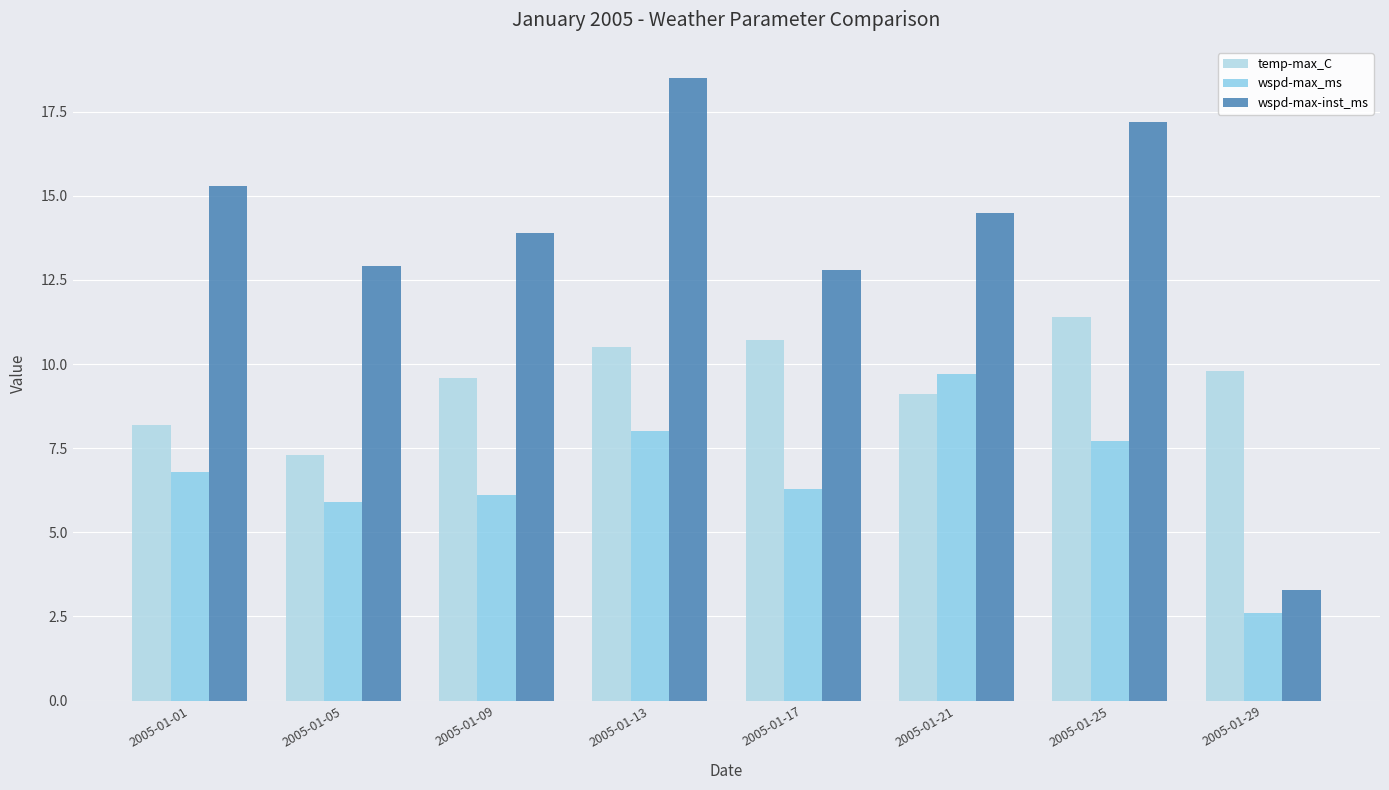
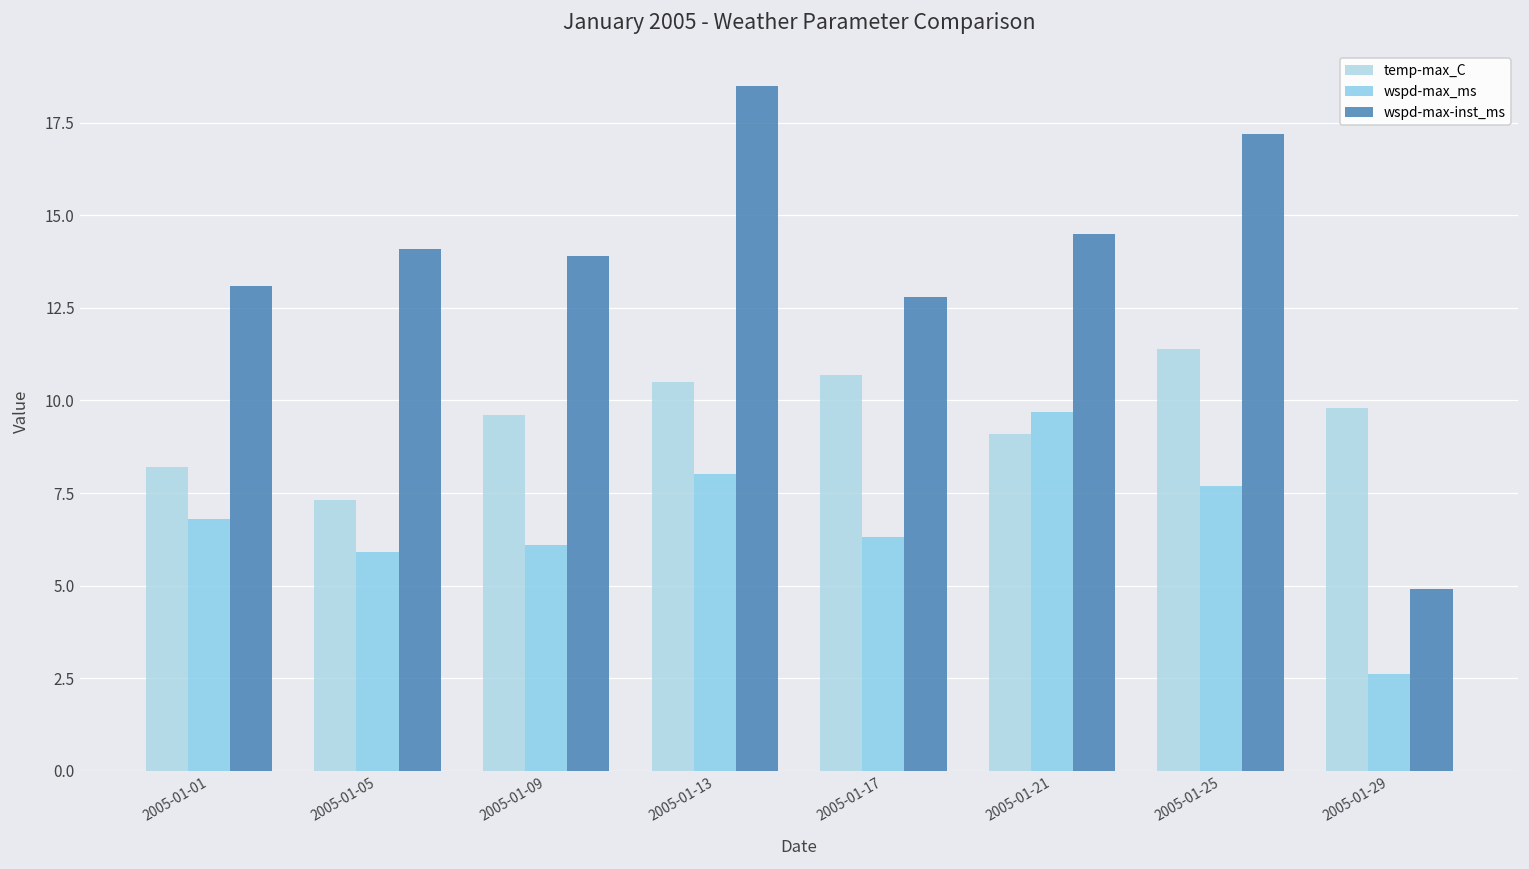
wspd-max-inst_ms, 2005-01-01: 15.3 -> 13.1
wspd-max-inst_ms, 2005-01-05: 12.9 -> 14.1
wspd-max-inst_ms, 2005-01-29: 3.3 -> 4.9
